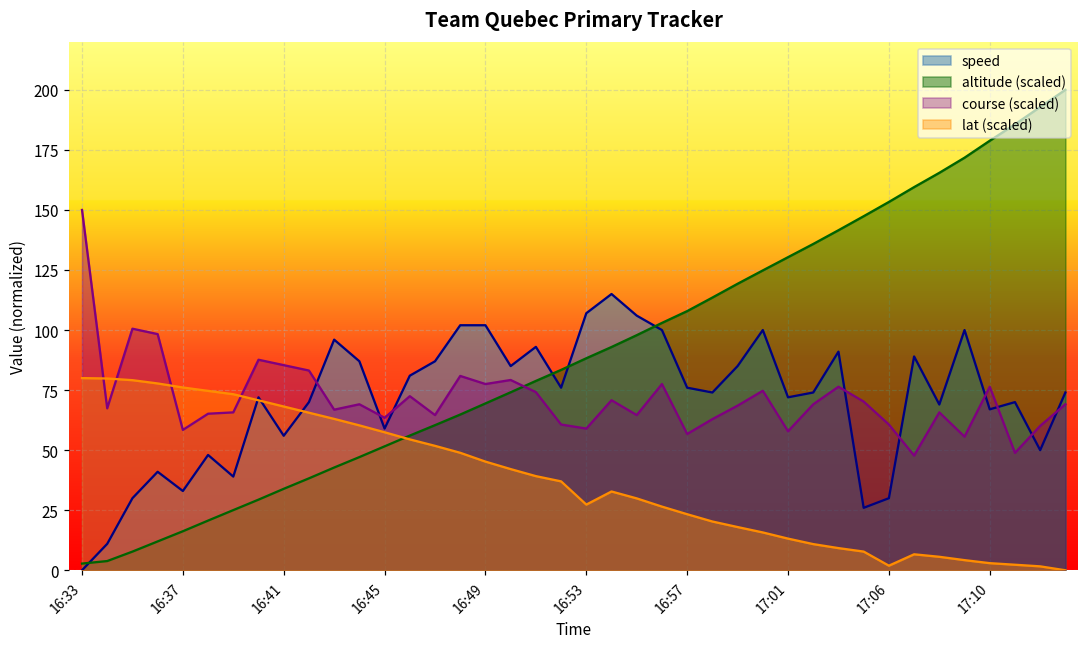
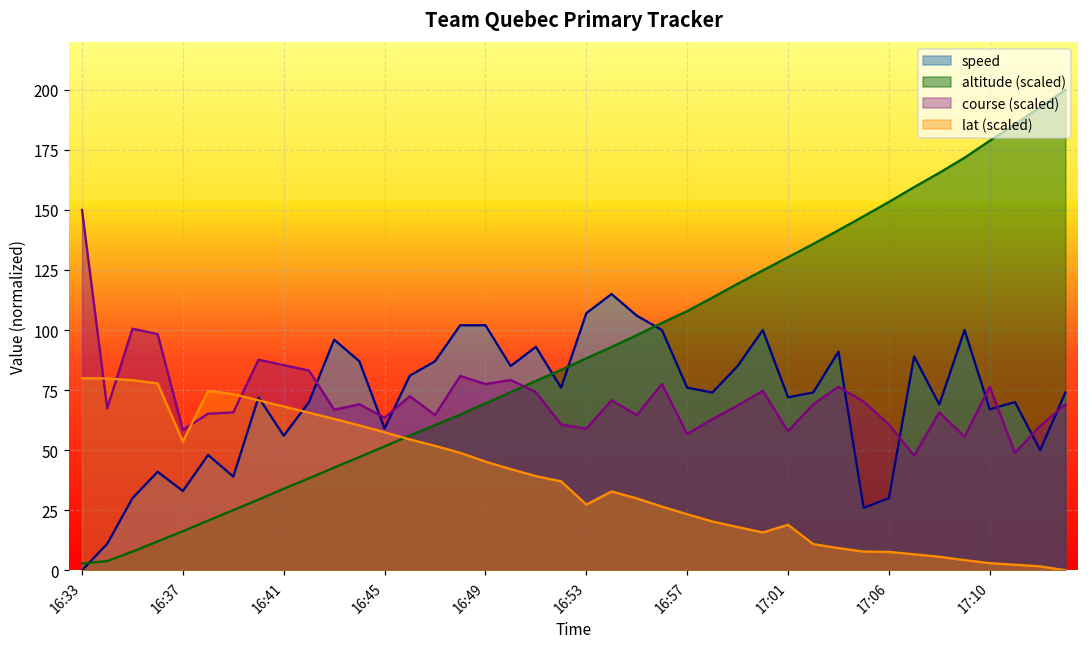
lat (scaled), 16:37: 76 -> 54
lat (scaled), 17:01: 13 -> 19
lat (scaled), 17:06: 2 -> 8
